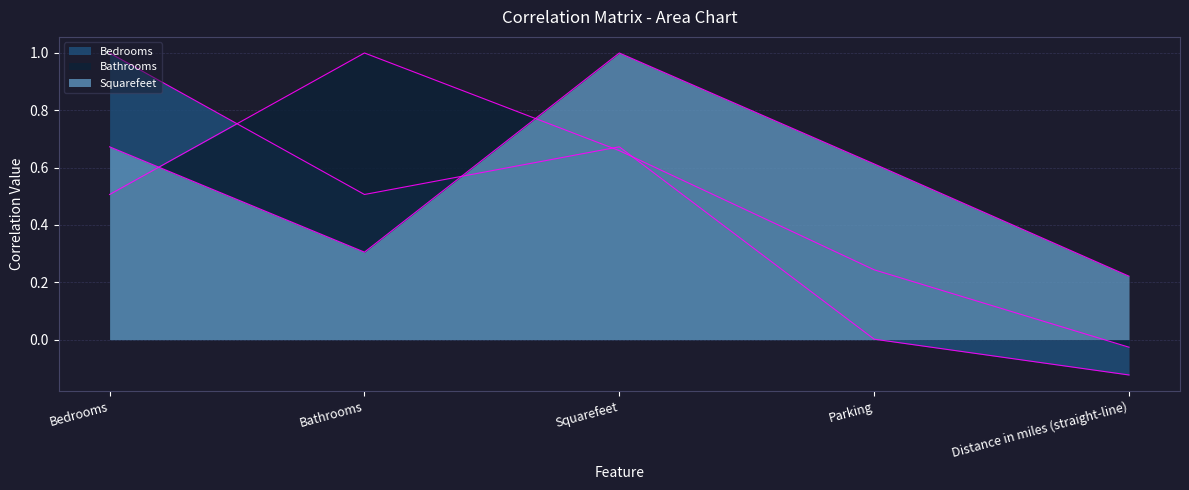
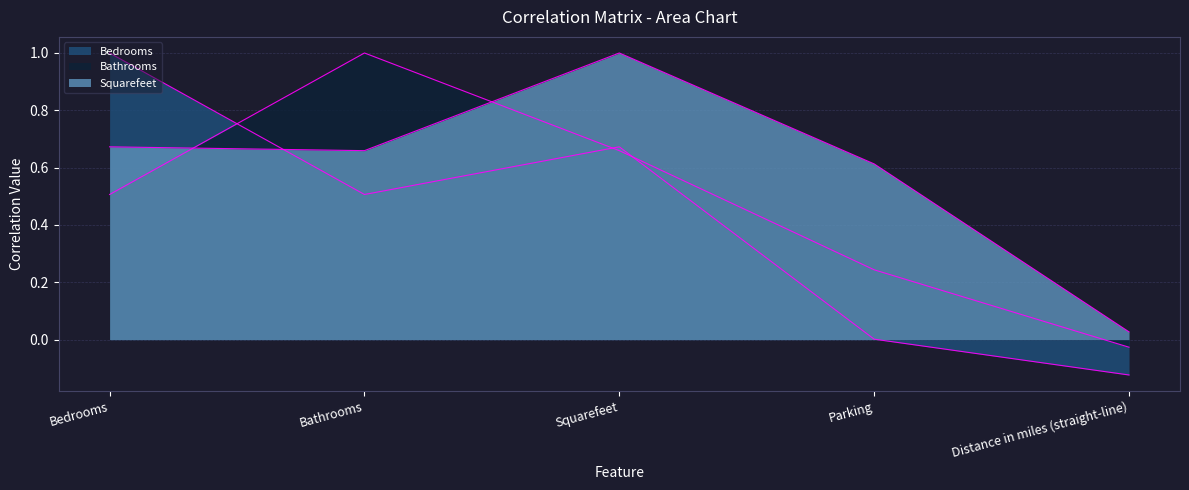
Squarefeet, Bathrooms: 0.31 -> 0.66
Squarefeet, Distance in miles (straight-line): 0.22 -> 0.03
